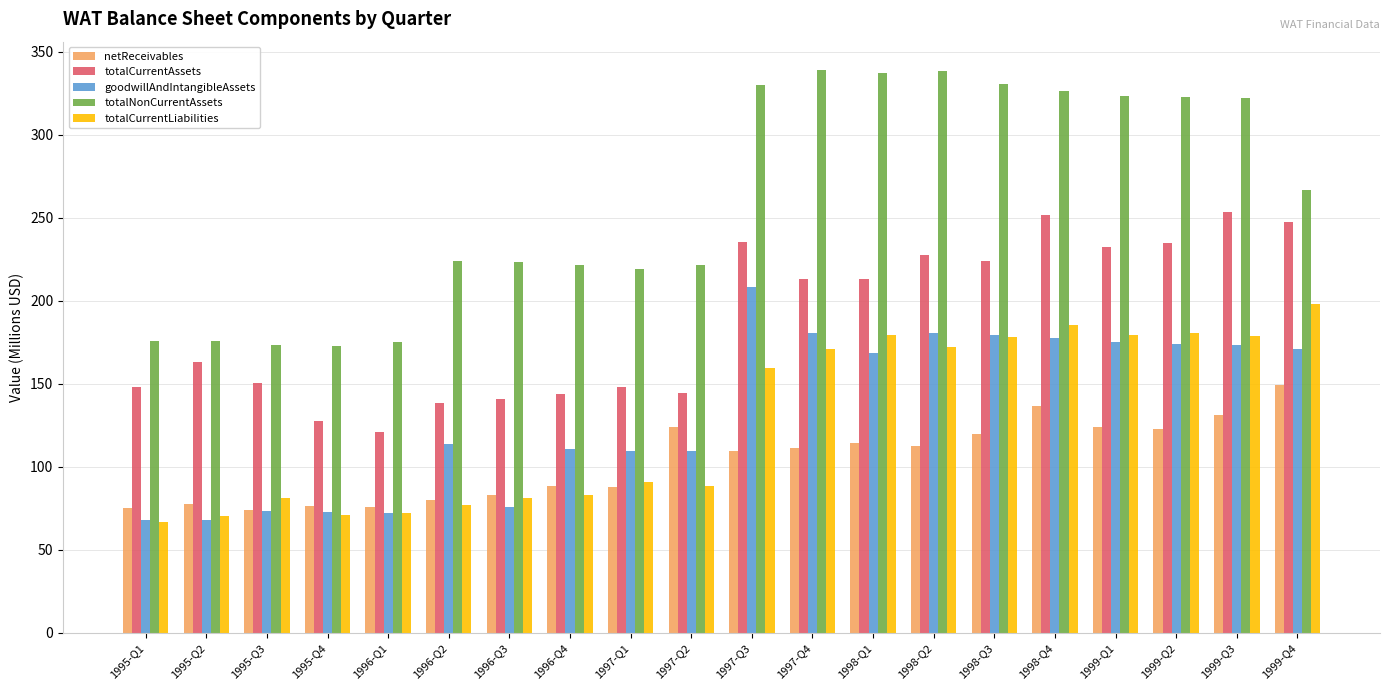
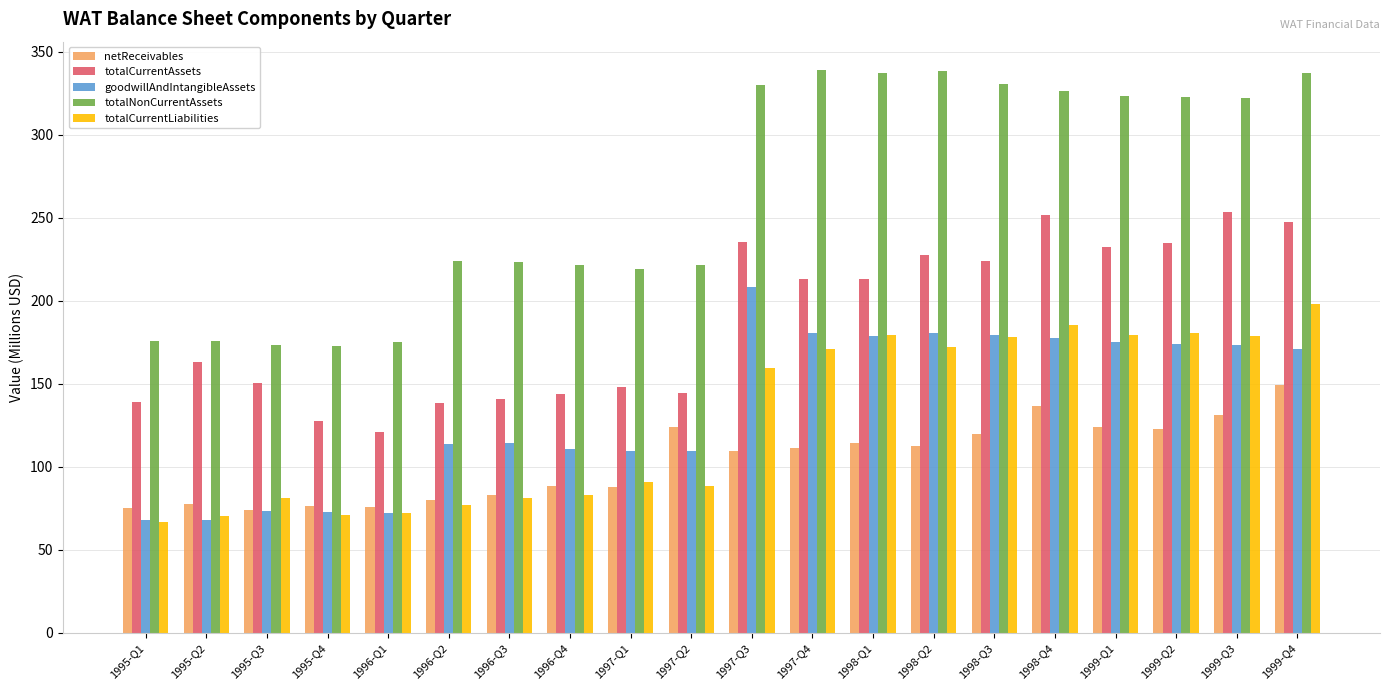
totalCurrentAssets, 1995-Q1: 148 -> 139
goodwillAndIntangibleAssets, 1996-Q3: 76 -> 114
goodwillAndIntangibleAssets, 1998-Q1: 168 -> 179
totalNonCurrentAssets, 1999-Q4: 267 -> 337
